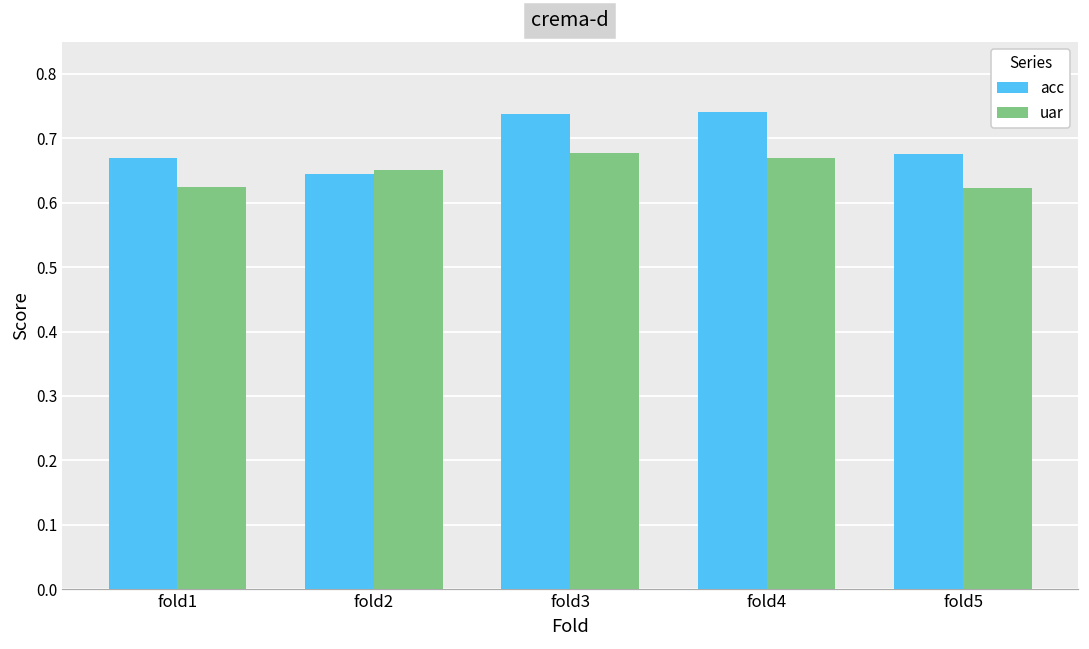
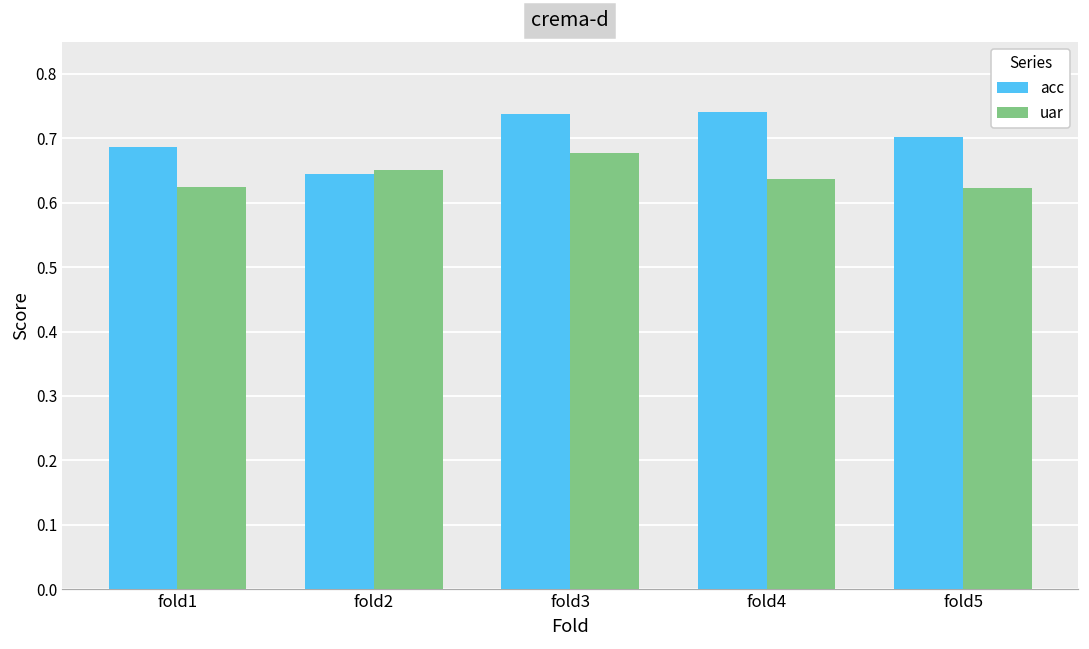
acc, fold1: 0.67 -> 0.69
uar, fold4: 0.67 -> 0.64
acc, fold5: 0.68 -> 0.70
